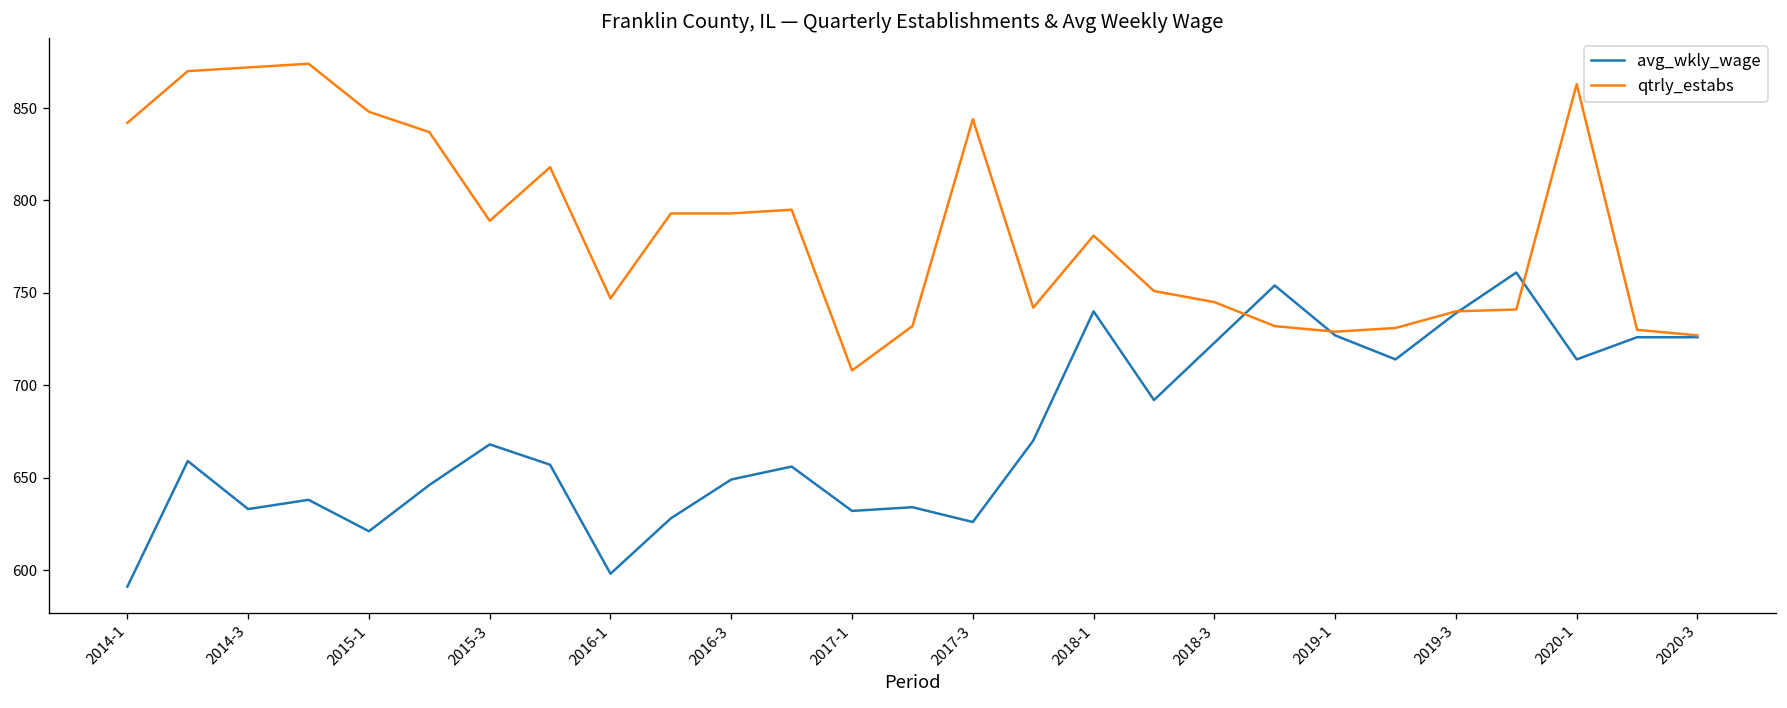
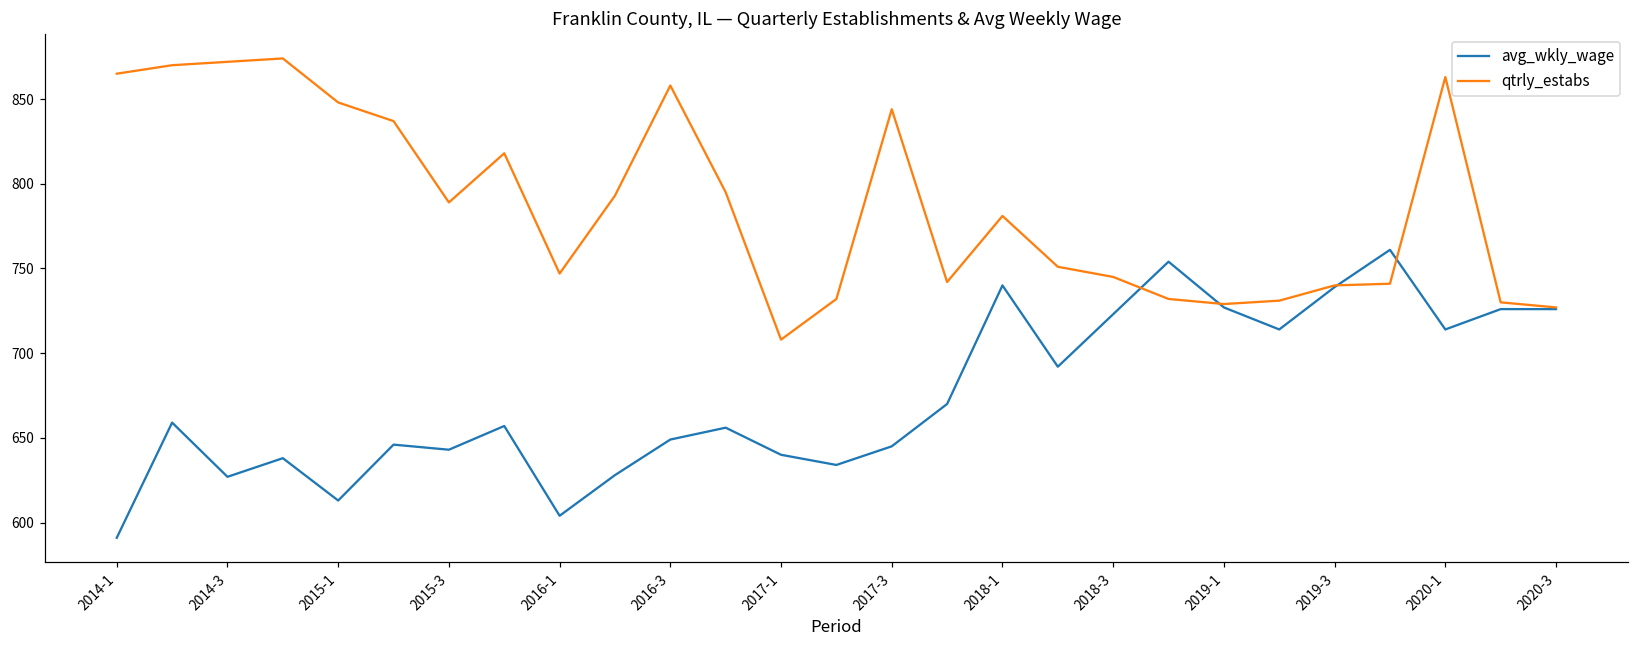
qtrly_estabs, 2014-1: 842 -> 865
avg_wkly_wage, 2014-3: 633 -> 627
avg_wkly_wage, 2015-1: 621 -> 613
avg_wkly_wage, 2015-3: 668 -> 643
avg_wkly_wage, 2016-1: 598 -> 604
qtrly_estabs, 2016-3: 793 -> 858
avg_wkly_wage, 2017-1: 632 -> 640
avg_wkly_wage, 2017-3: 626 -> 645
